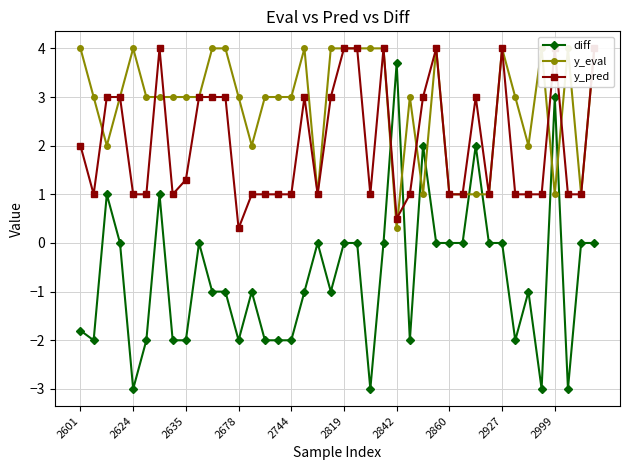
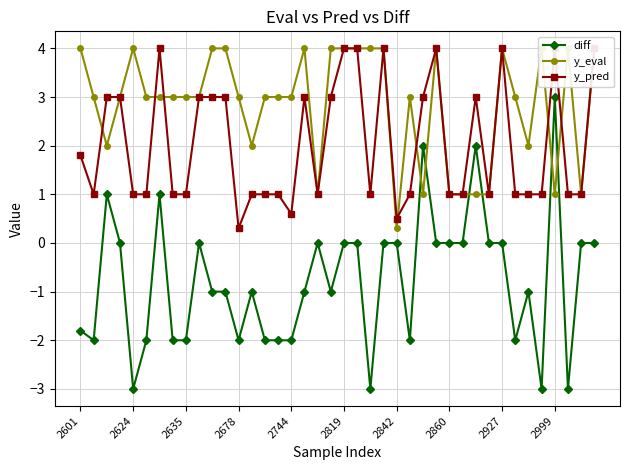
y_pred, 2601: 2.0 -> 1.8
y_pred, 2635: 1.3 -> 1.0
y_pred, 2744: 1.0 -> 0.6
diff, 2842: 3.7 -> 0.0
